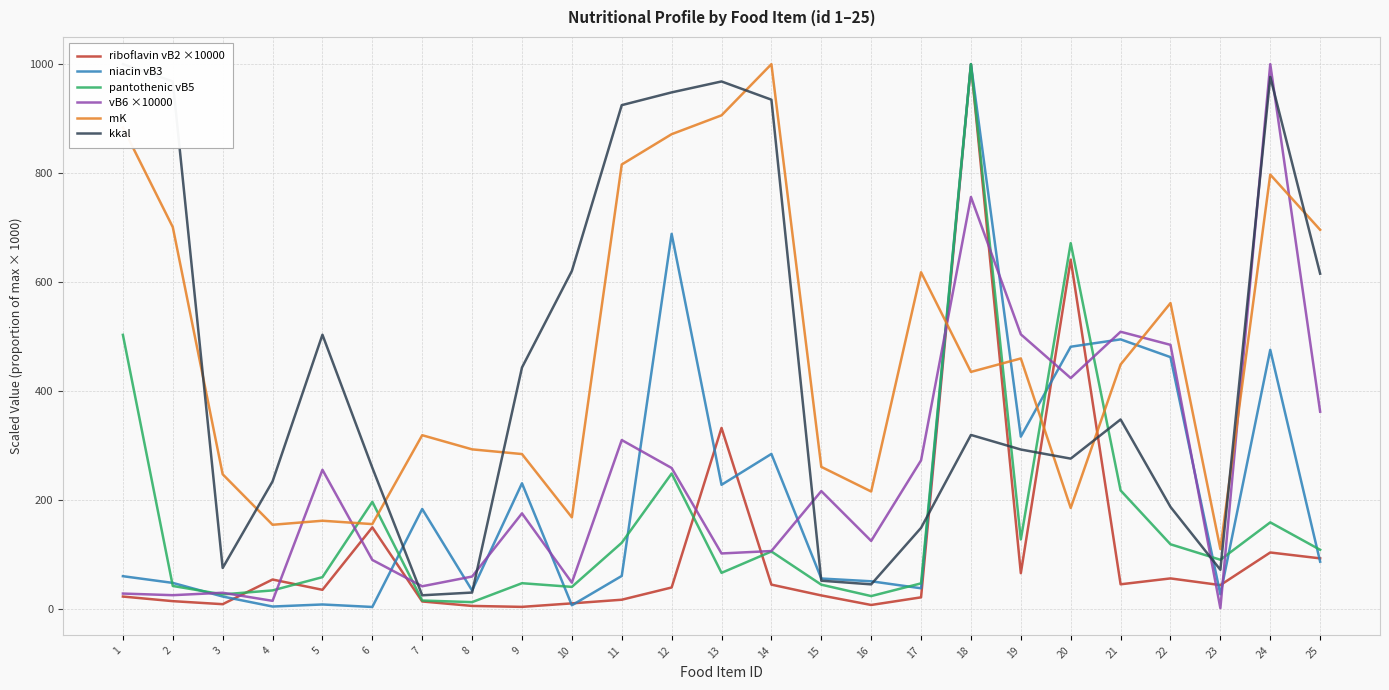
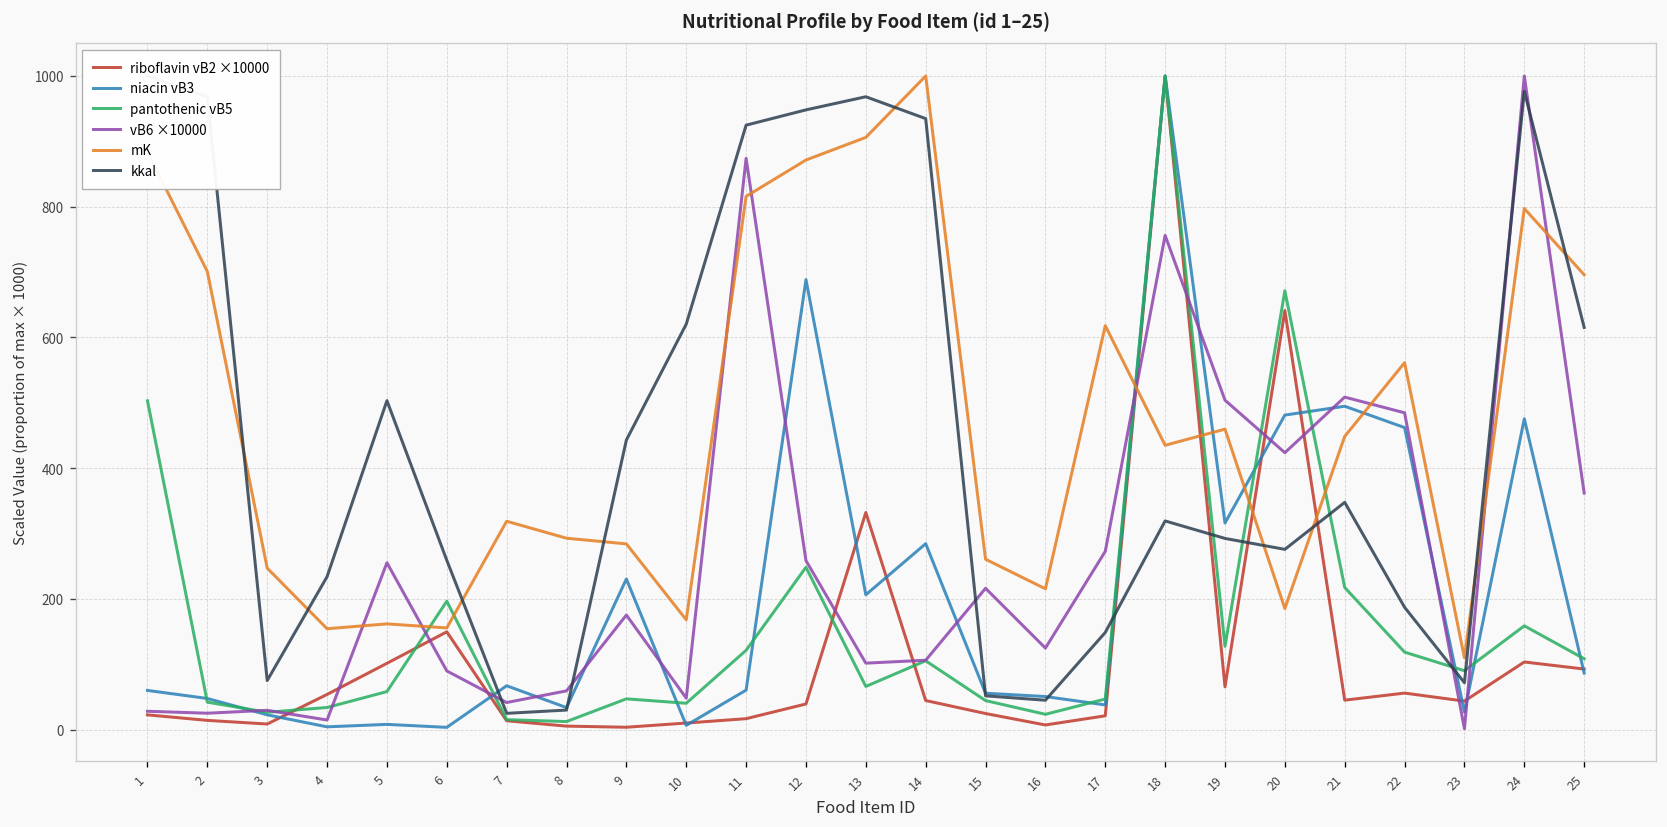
riboflavin vB2 ×10000, 5: 40 -> 100
niacin vB3, 7: 180 -> 70
vB6 ×10000, 11: 310 -> 870
niacin vB3, 13: 230 -> 210
